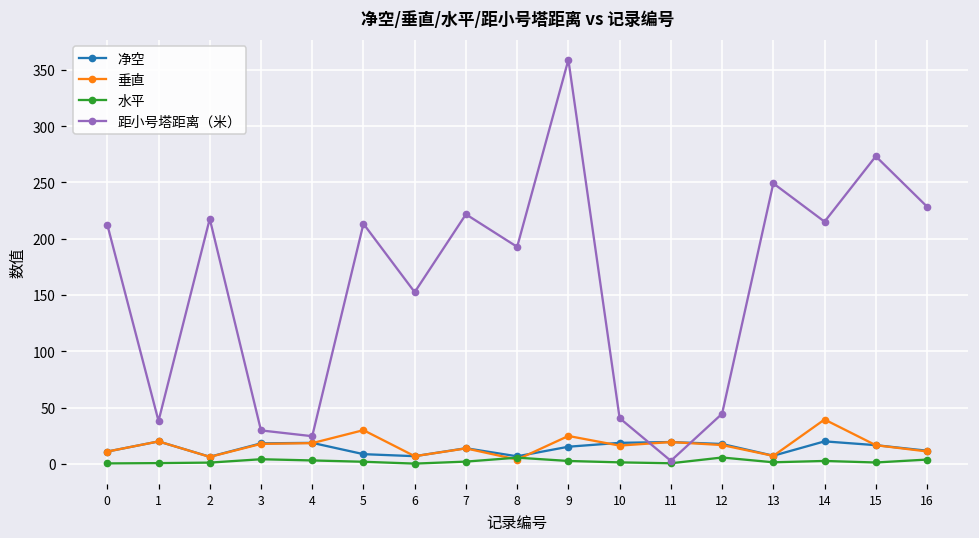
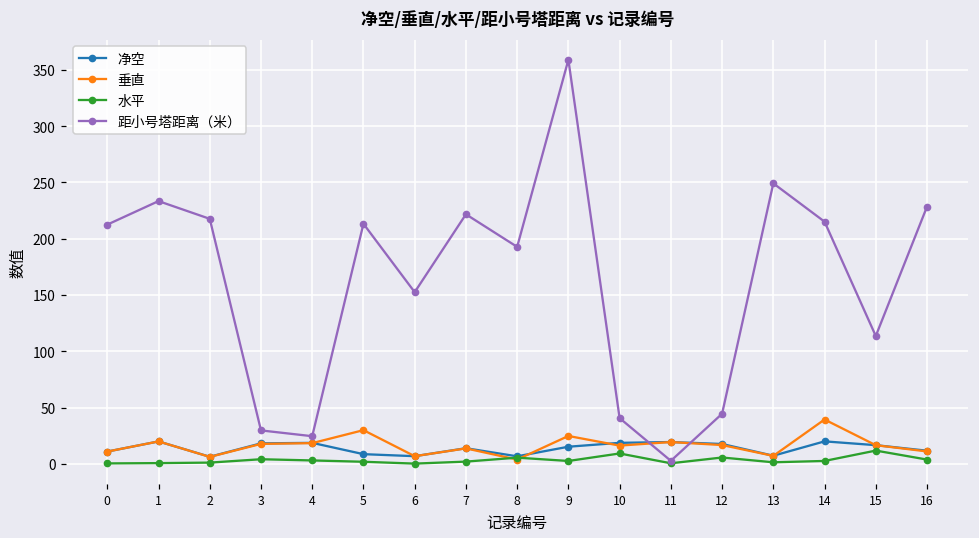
距小号塔距离（米）, 1: 38 -> 233
水平, 10: 1 -> 9
水平, 15: 1 -> 12
距小号塔距离（米）, 15: 273 -> 114
